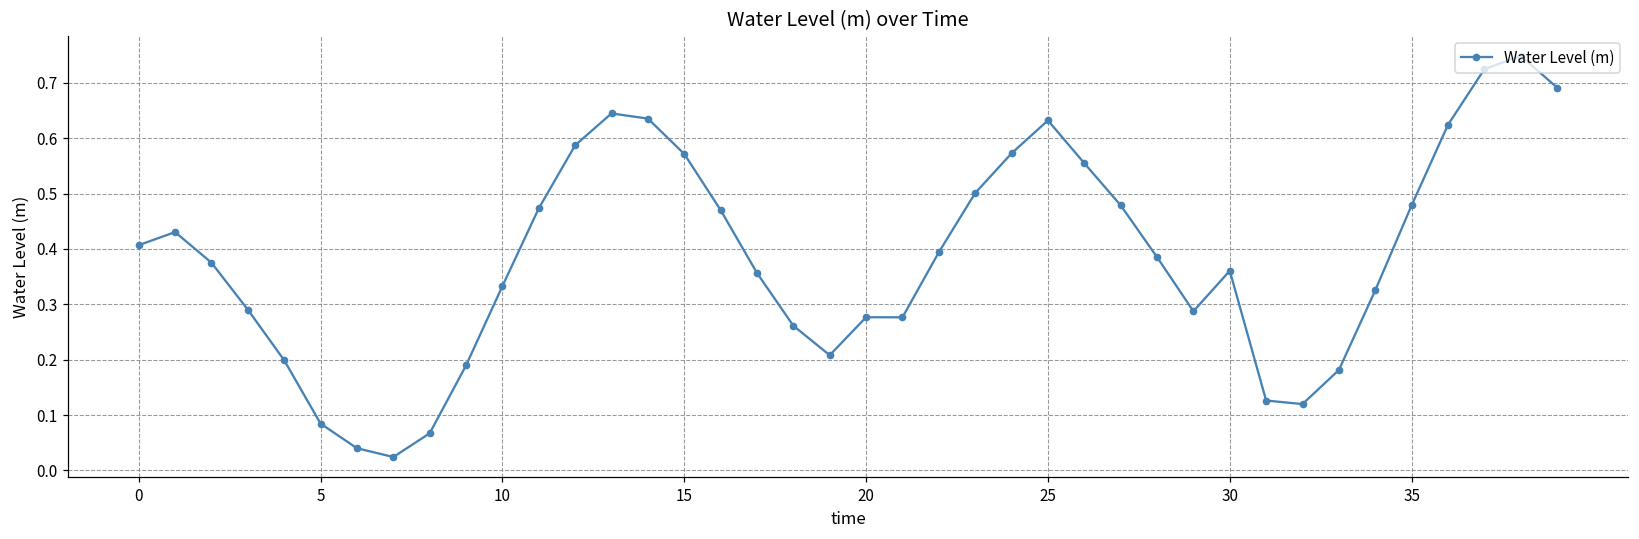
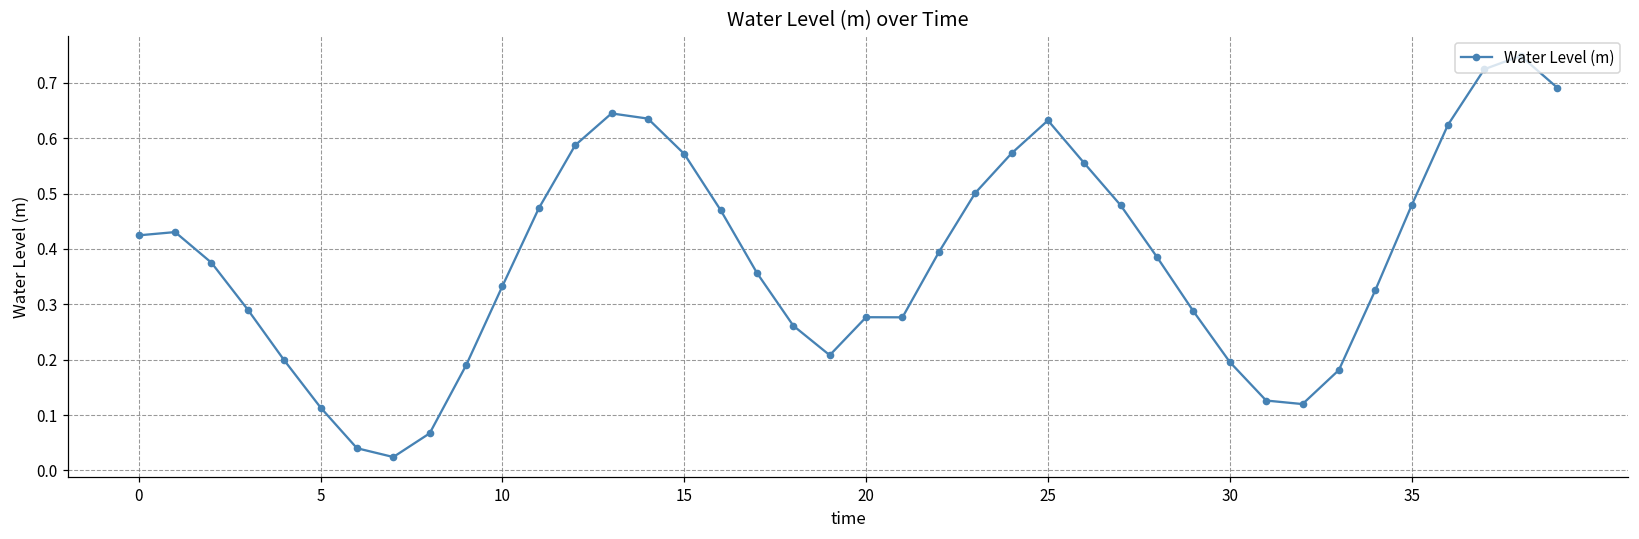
0: 0.41 -> 0.42
5: 0.08 -> 0.11
30: 0.36 -> 0.20
